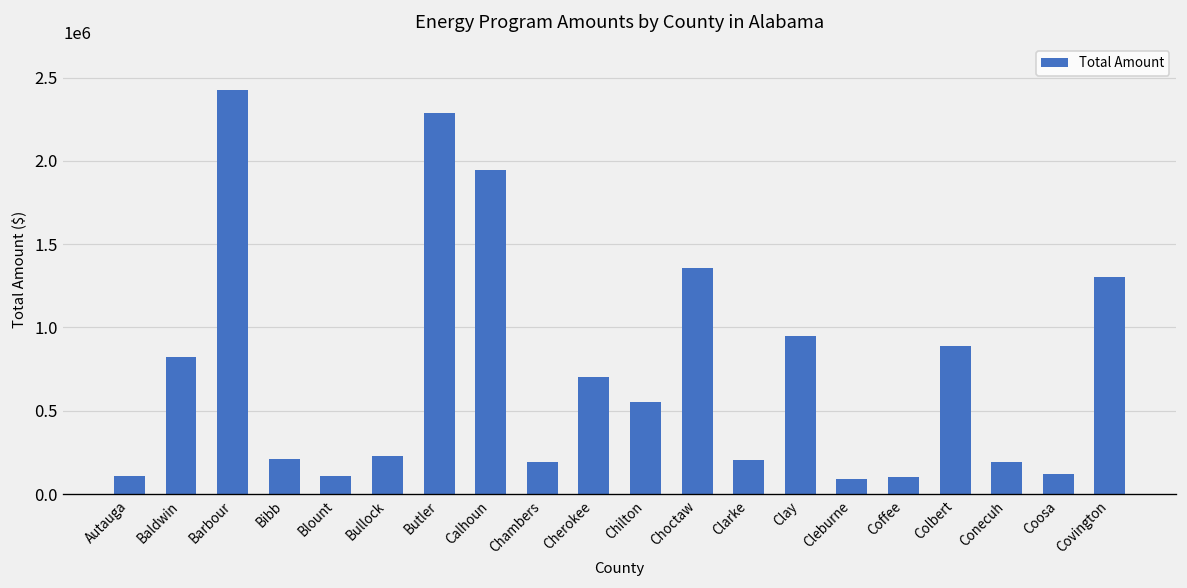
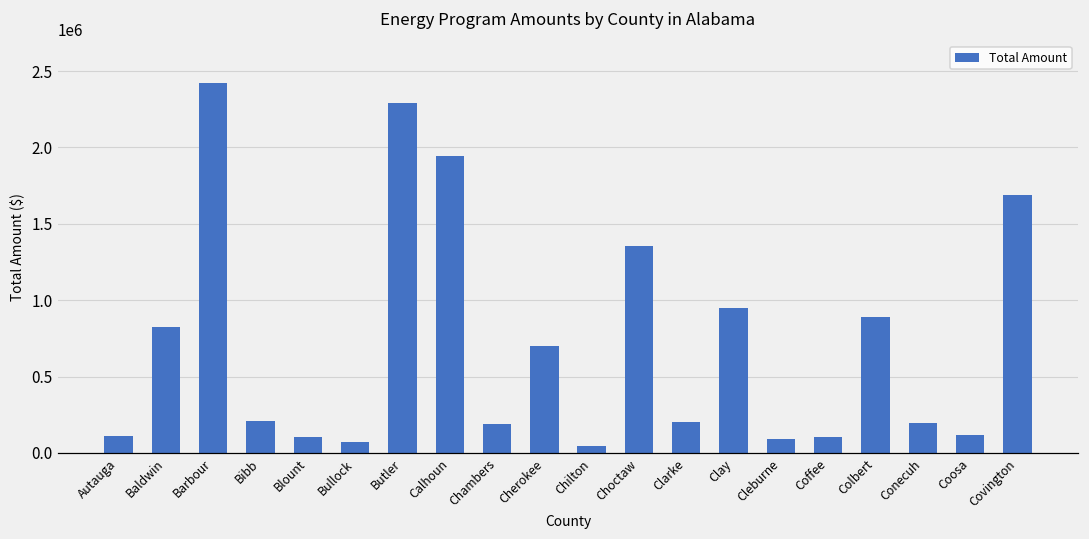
Bullock: 230000 -> 70000
Chilton: 550000 -> 40000
Covington: 1300000 -> 1690000
